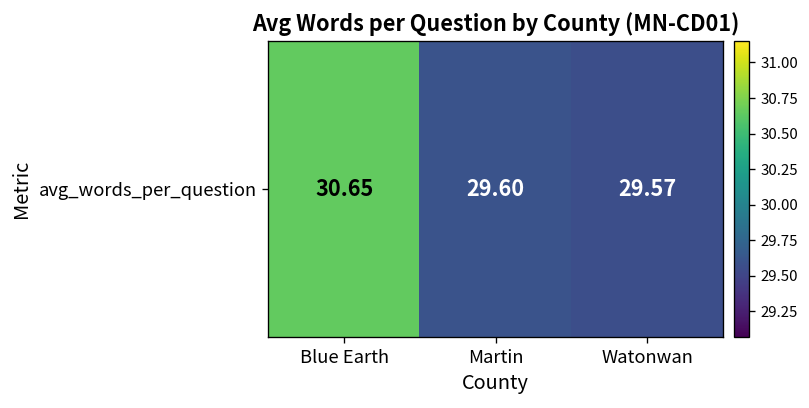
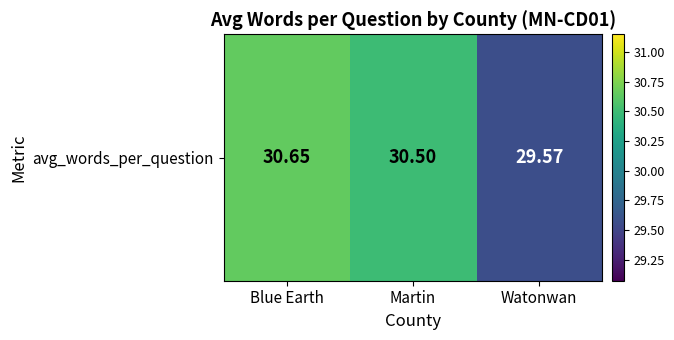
avg_words_per_question, Martin: 29.60 -> 30.50
